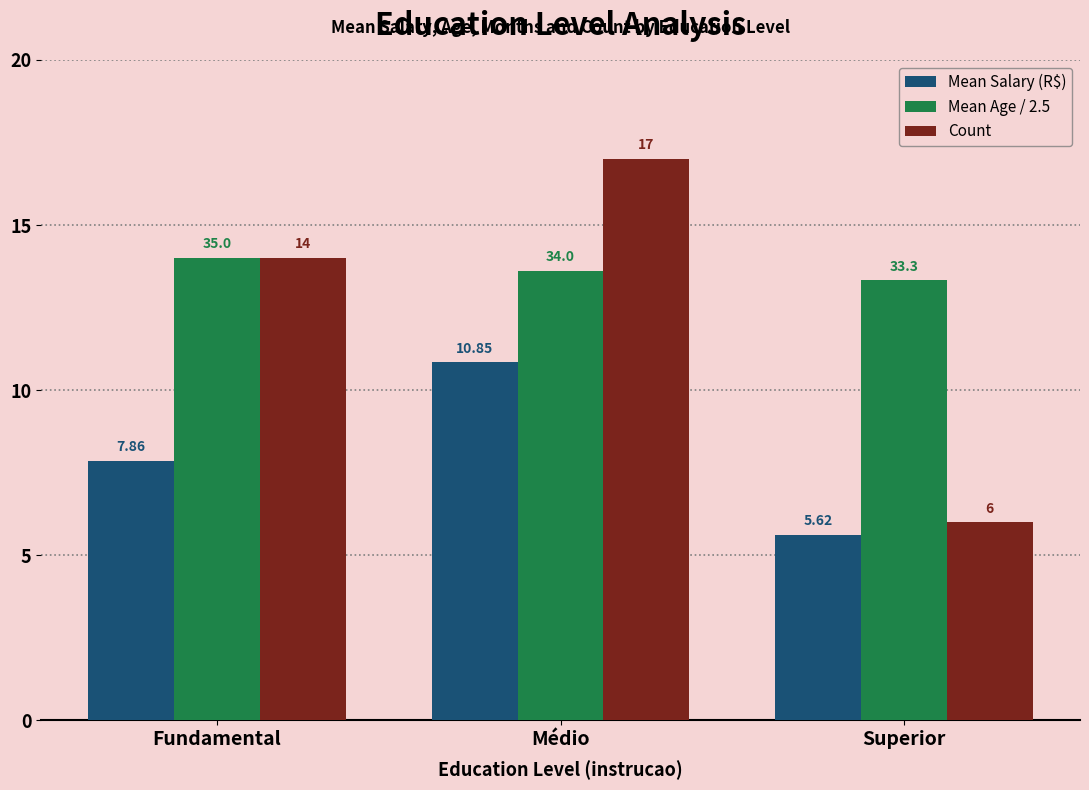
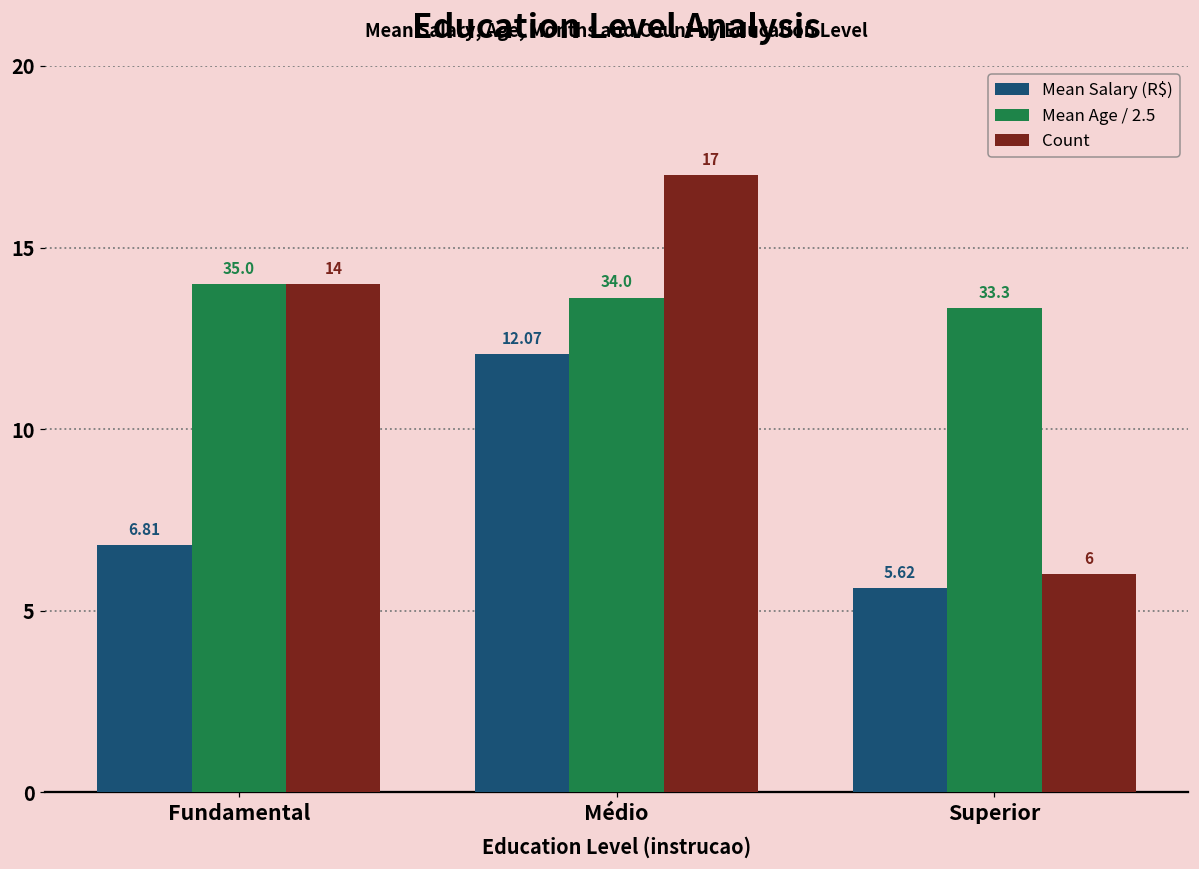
Mean Salary (R$), Fundamental: 7.86 -> 6.81
Mean Salary (R$), Médio: 10.85 -> 12.07
